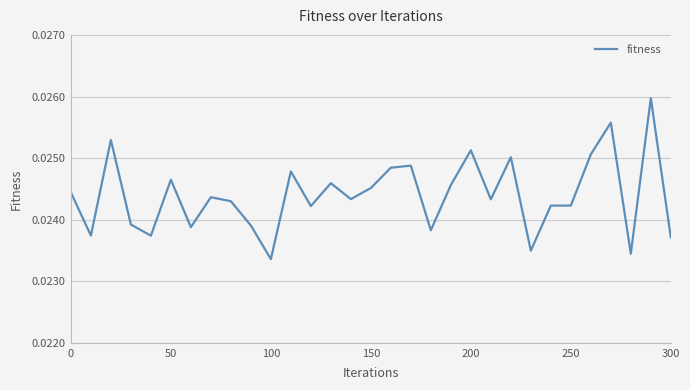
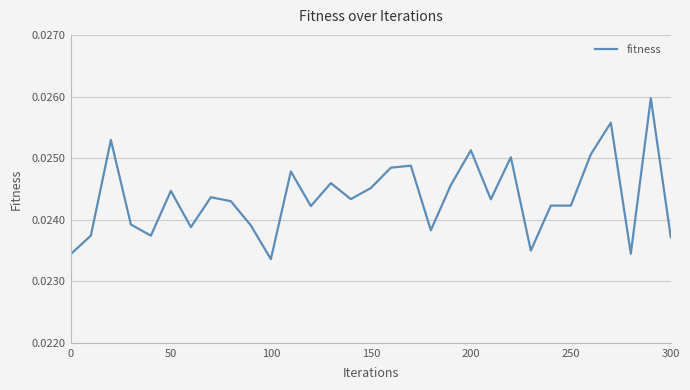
0: 0.0244 -> 0.0234
50: 0.0247 -> 0.0245
